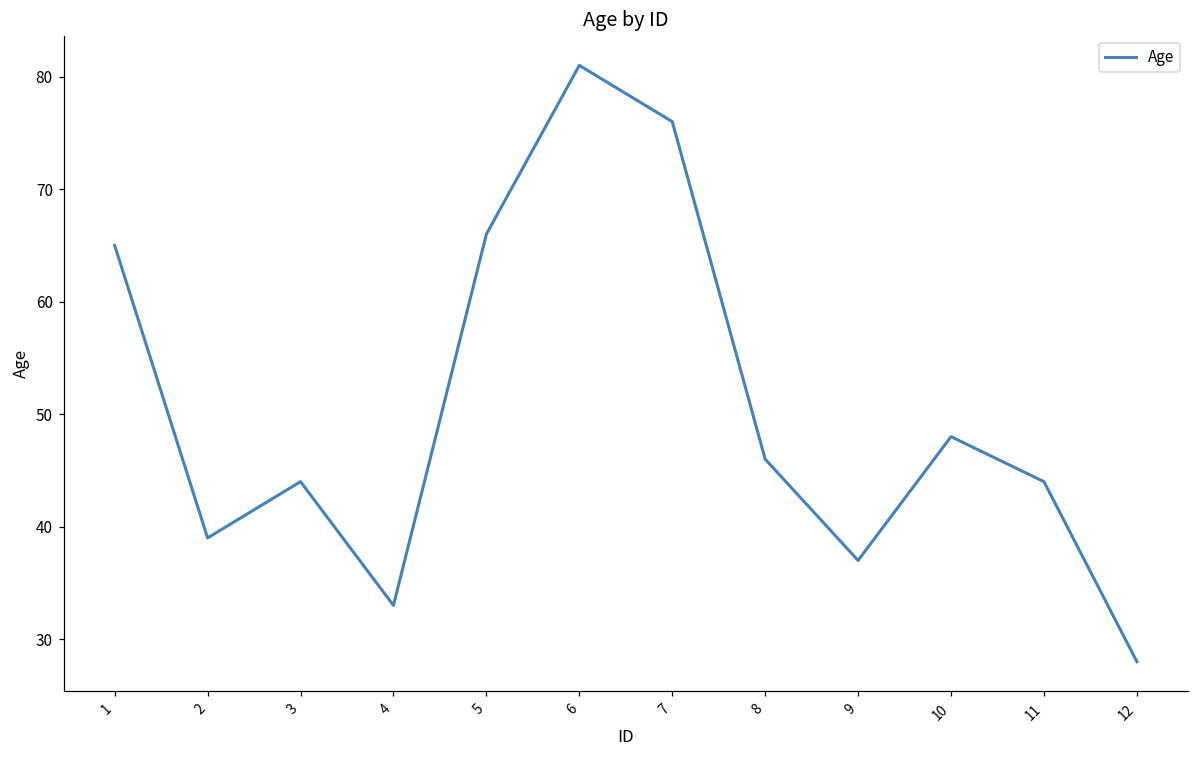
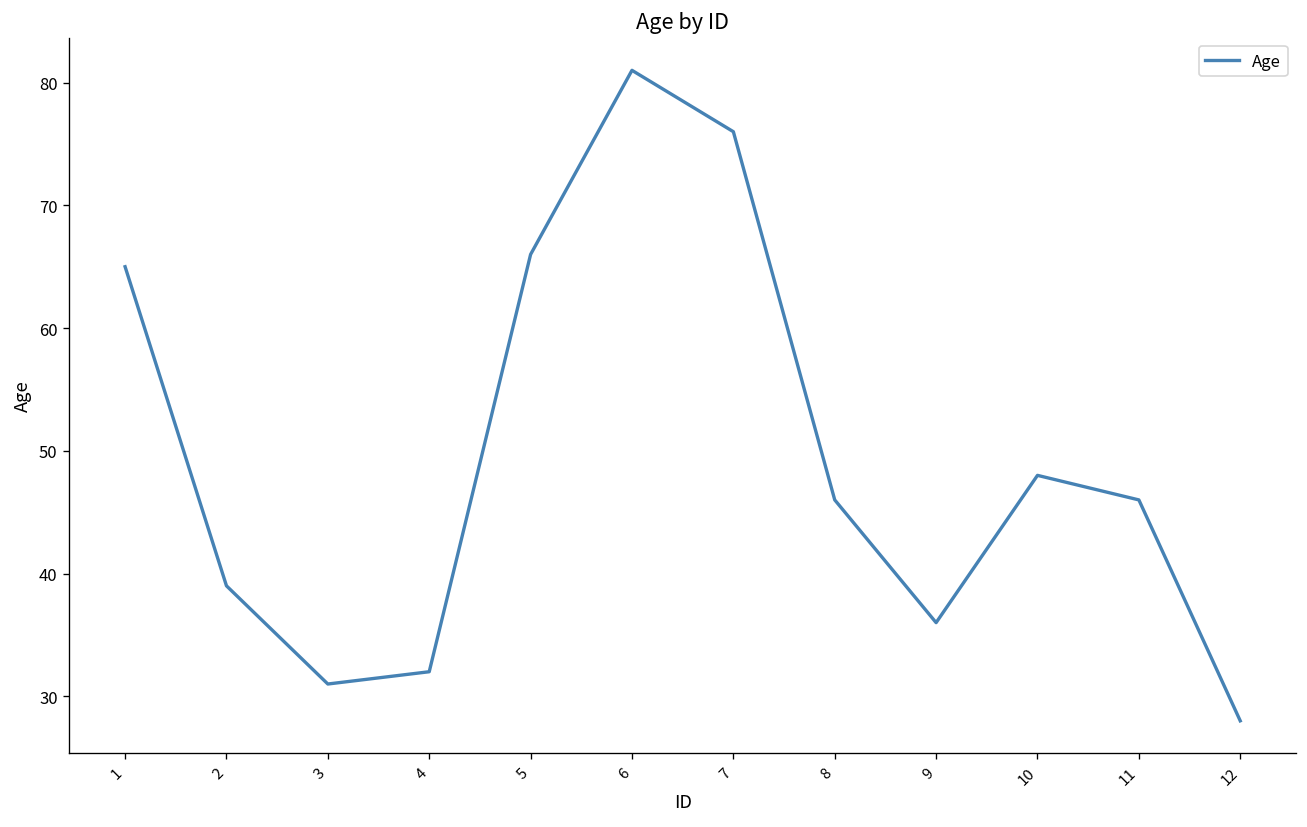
3: 44 -> 31
4: 33 -> 32
9: 37 -> 36
11: 44 -> 46
